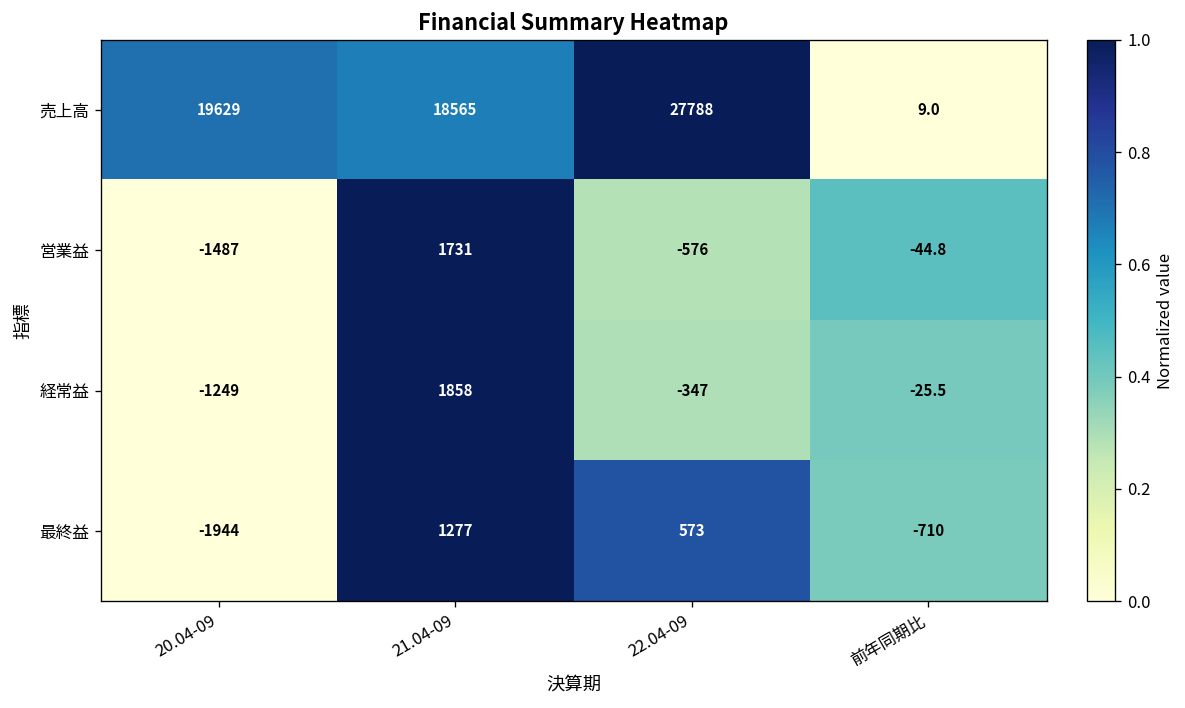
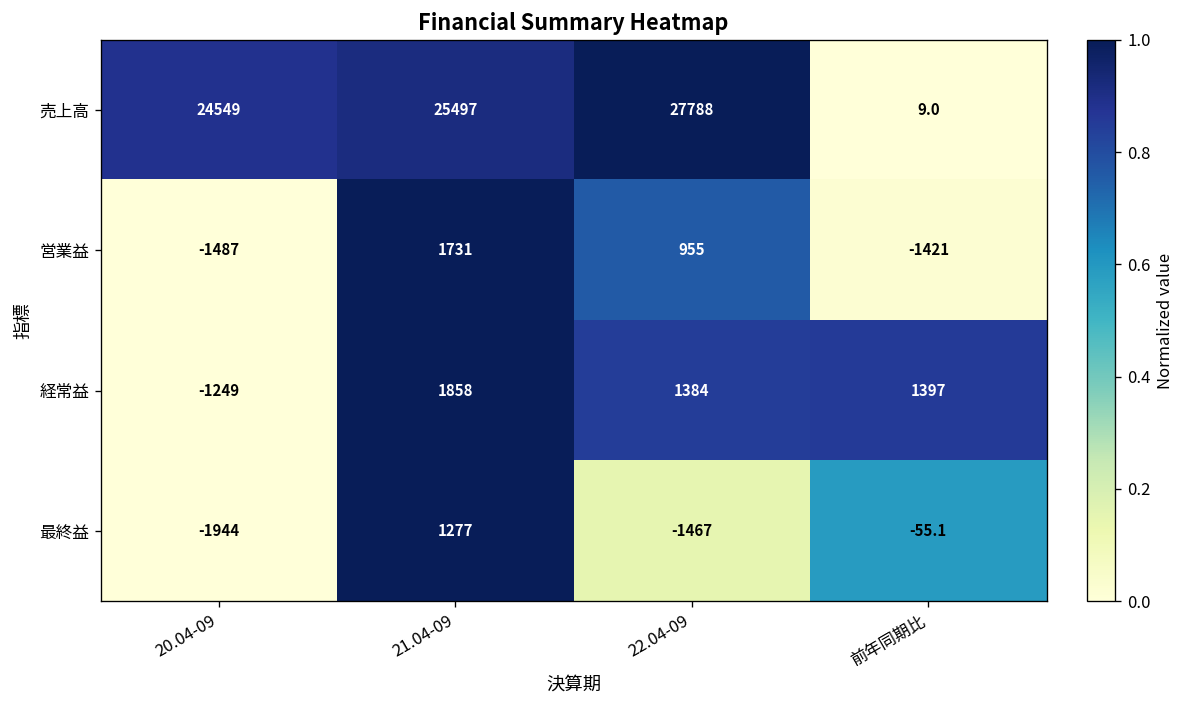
売上高, 20.04-09: 19629 -> 24549
売上高, 21.04-09: 18565 -> 25497
営業益, 22.04-09: -576 -> 955
営業益, 前年同期比: -44.8 -> -1421
経常益, 22.04-09: -347 -> 1384
経常益, 前年同期比: -25.5 -> 1397
最終益, 22.04-09: 573 -> -1467
最終益, 前年同期比: -710 -> -55.1
